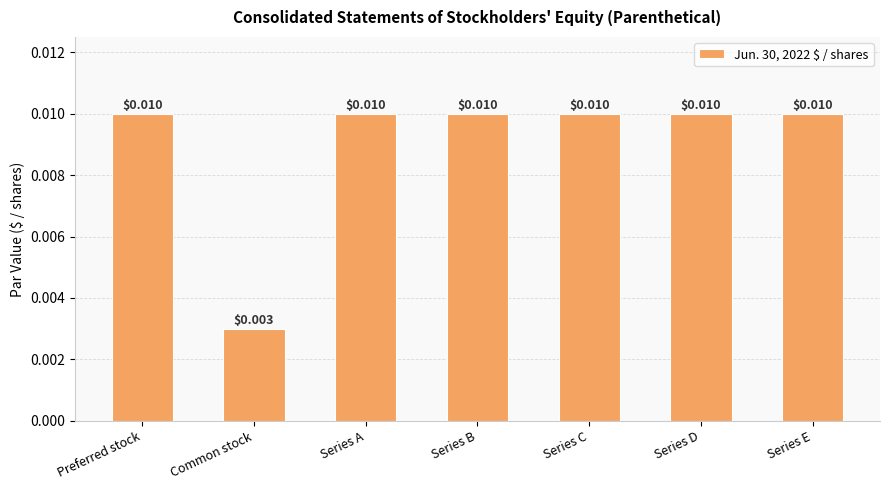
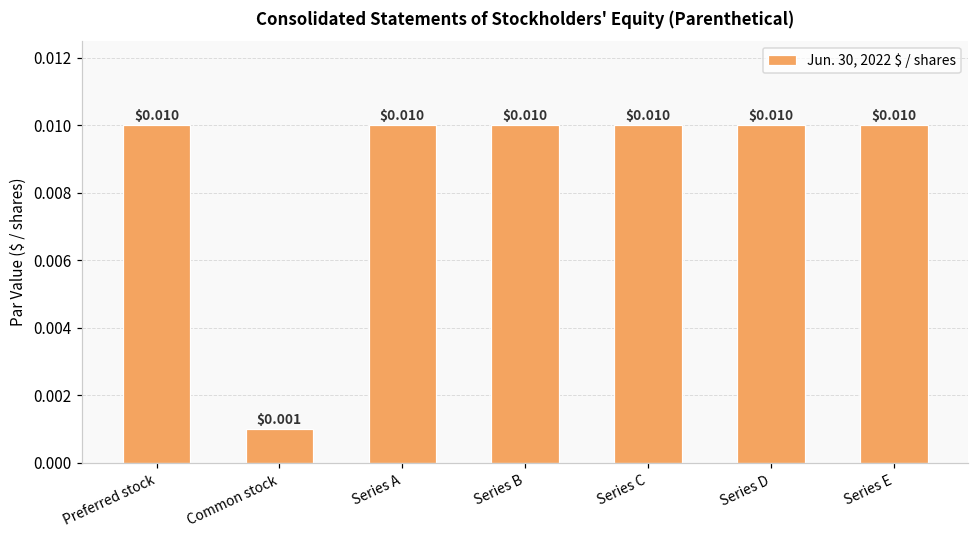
Common stock: $0.003 -> $0.001
